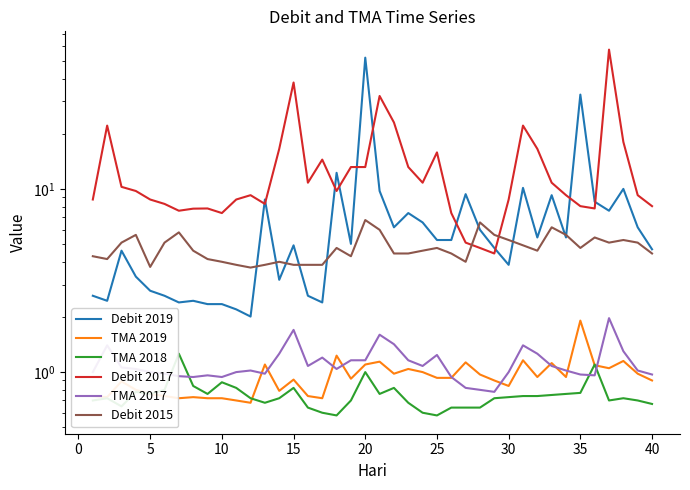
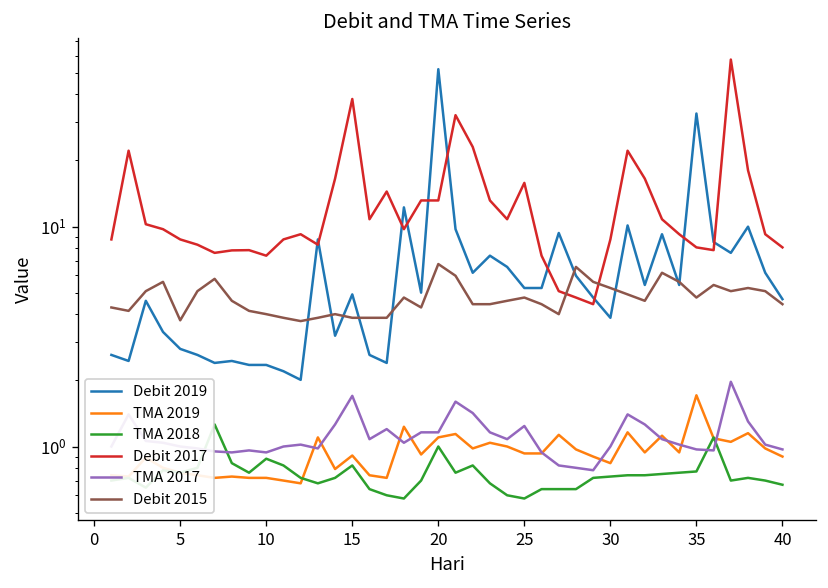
TMA 2019, 35: 1.9 -> 1.7
